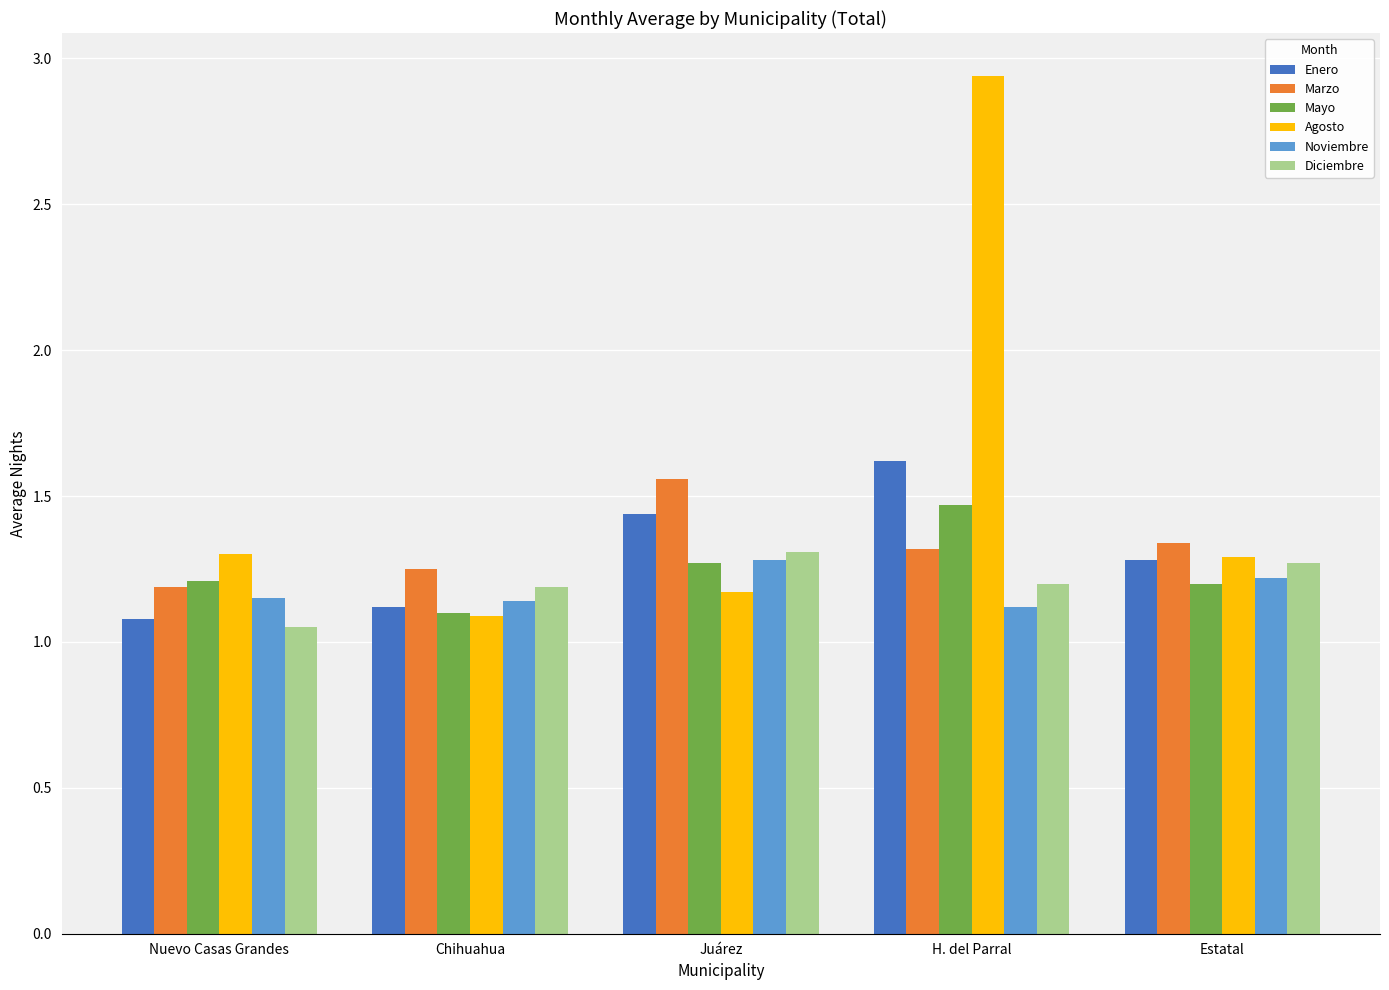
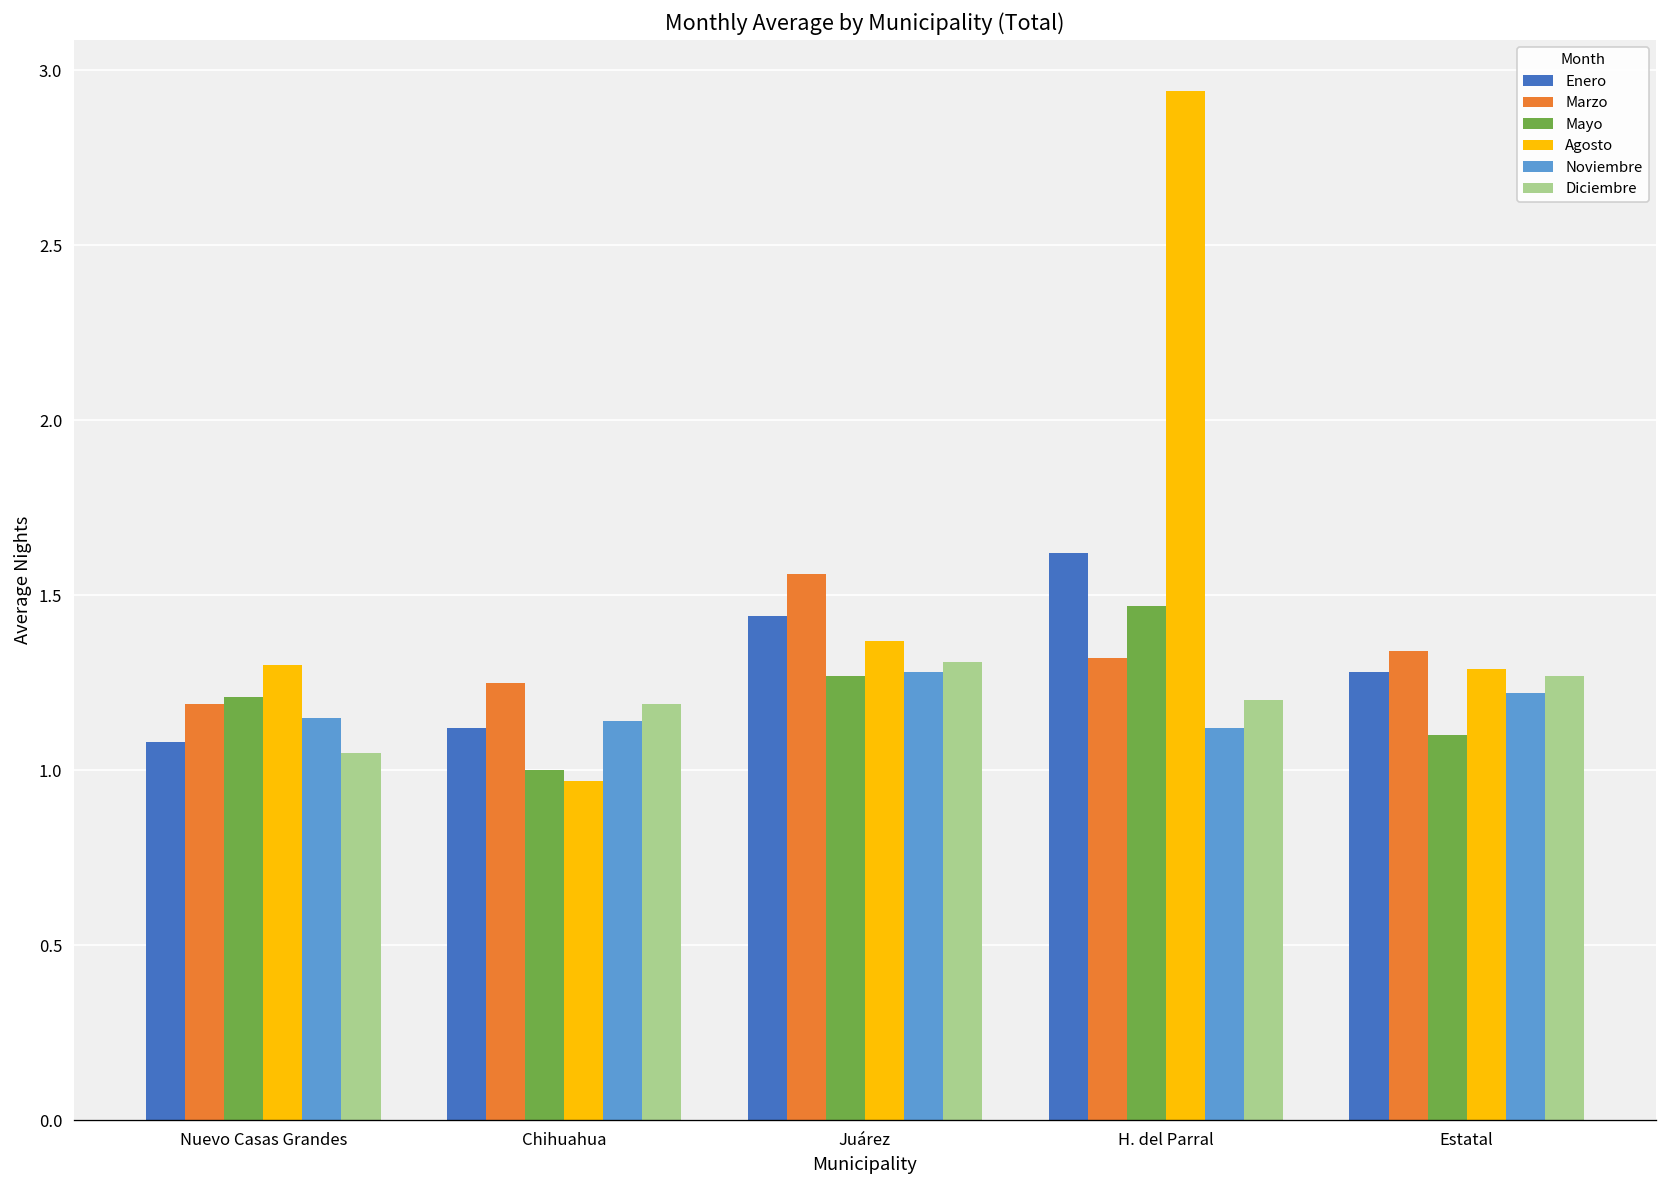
Mayo, Chihuahua: 1.1 -> 1.0
Agosto, Chihuahua: 1.09 -> 0.97
Agosto, Juárez: 1.17 -> 1.37
Mayo, Estatal: 1.2 -> 1.1
